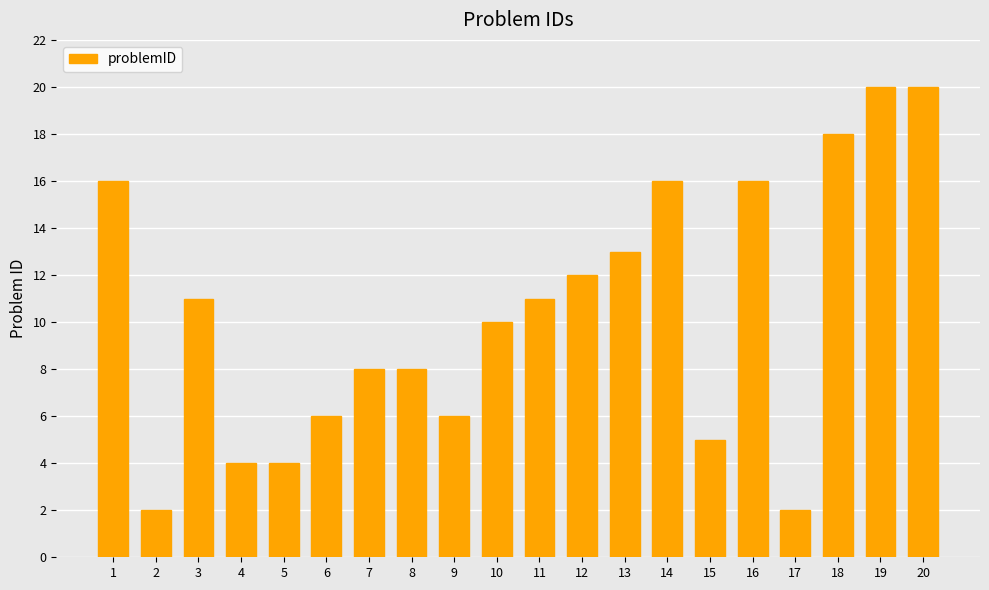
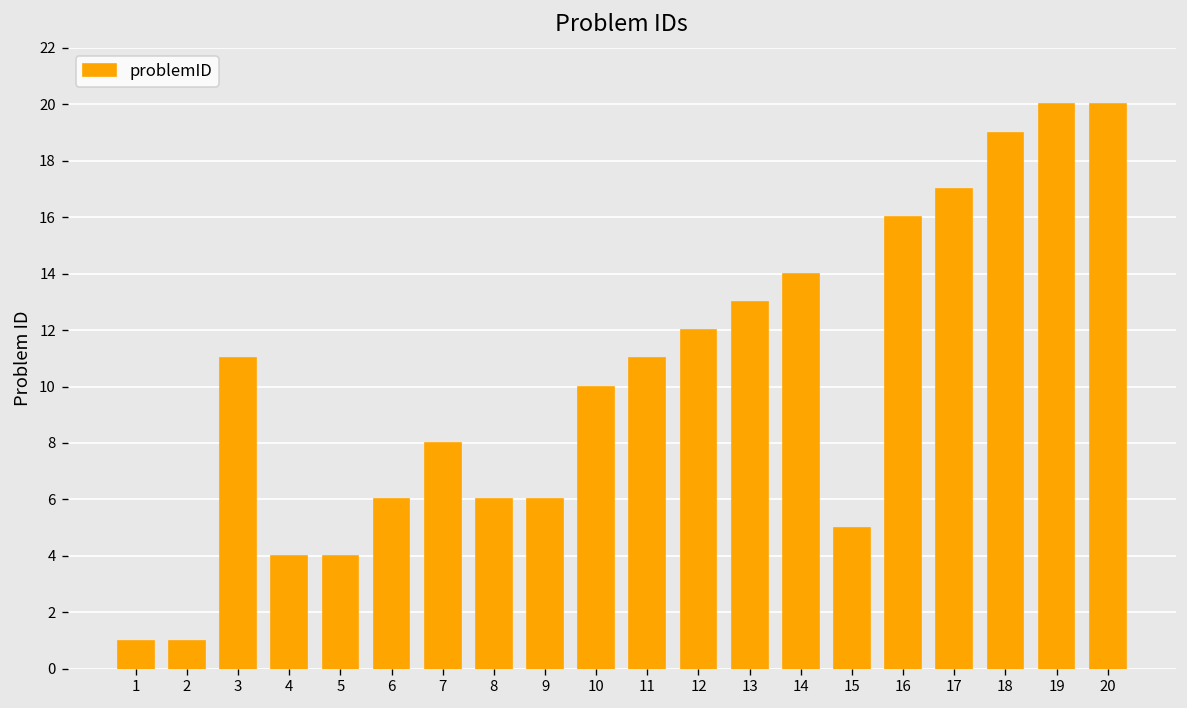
1: 16 -> 1
2: 2 -> 1
8: 8 -> 6
14: 16 -> 14
17: 2 -> 17
18: 18 -> 19
